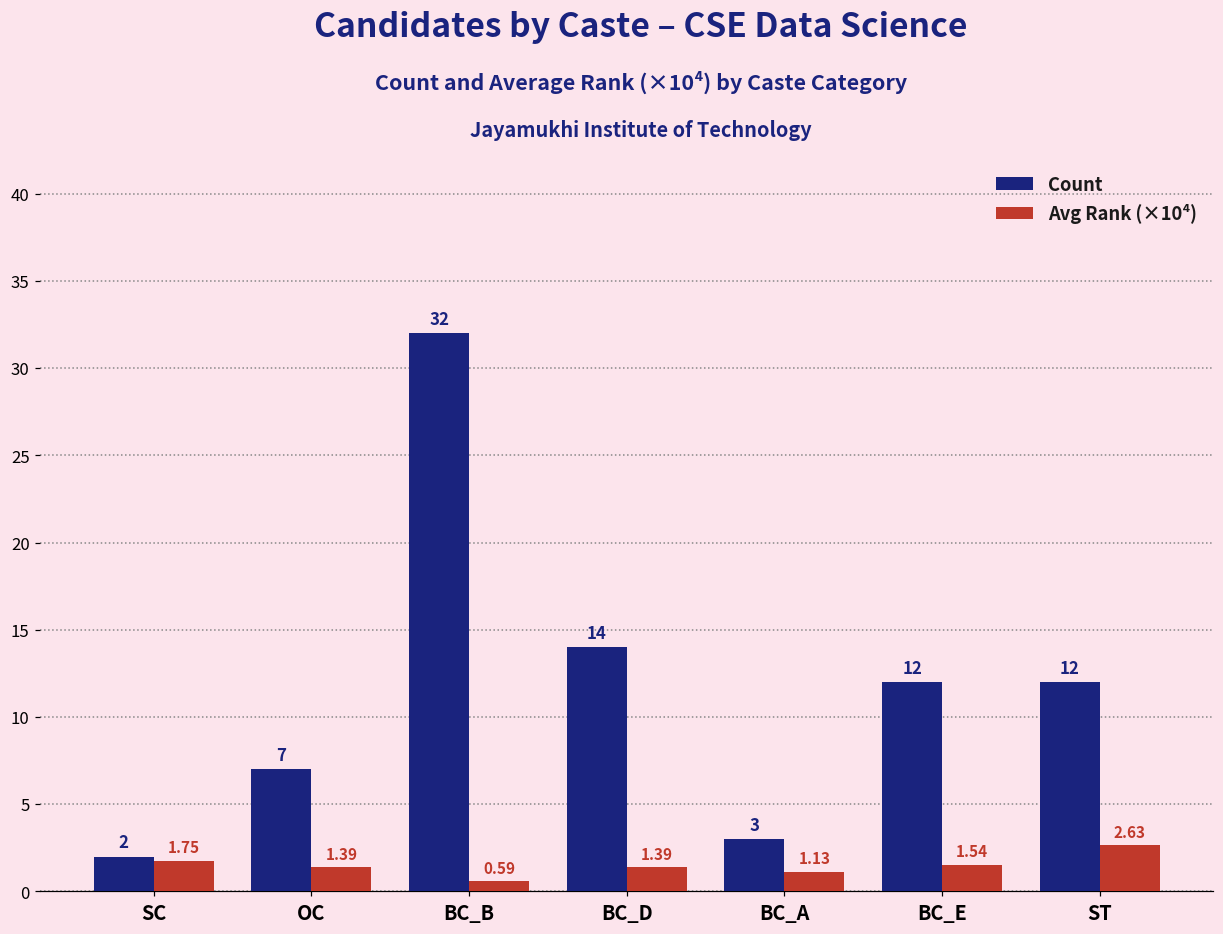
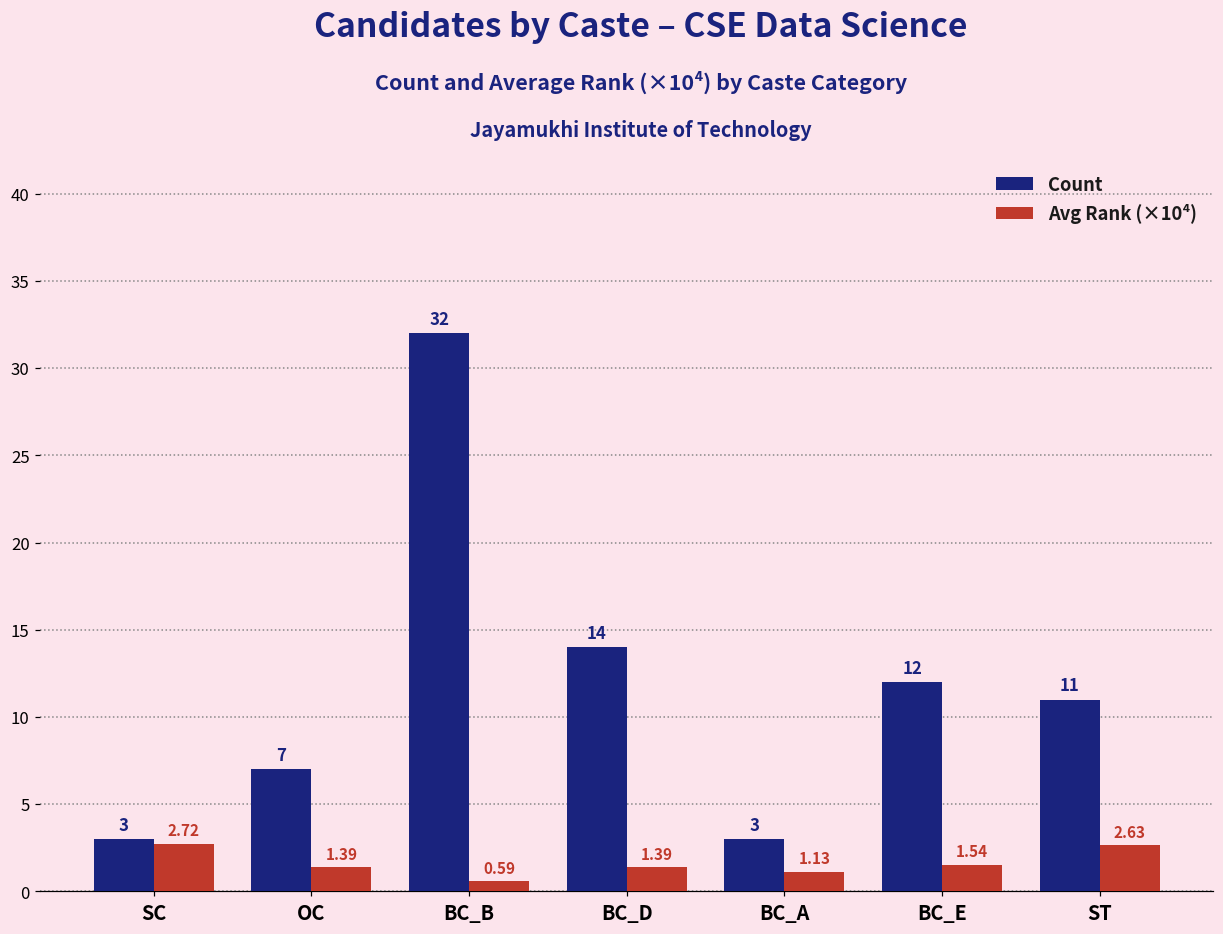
Count, SC: 2 -> 3
Avg Rank (×10⁴), SC: 1.75 -> 2.72
Count, ST: 12 -> 11
